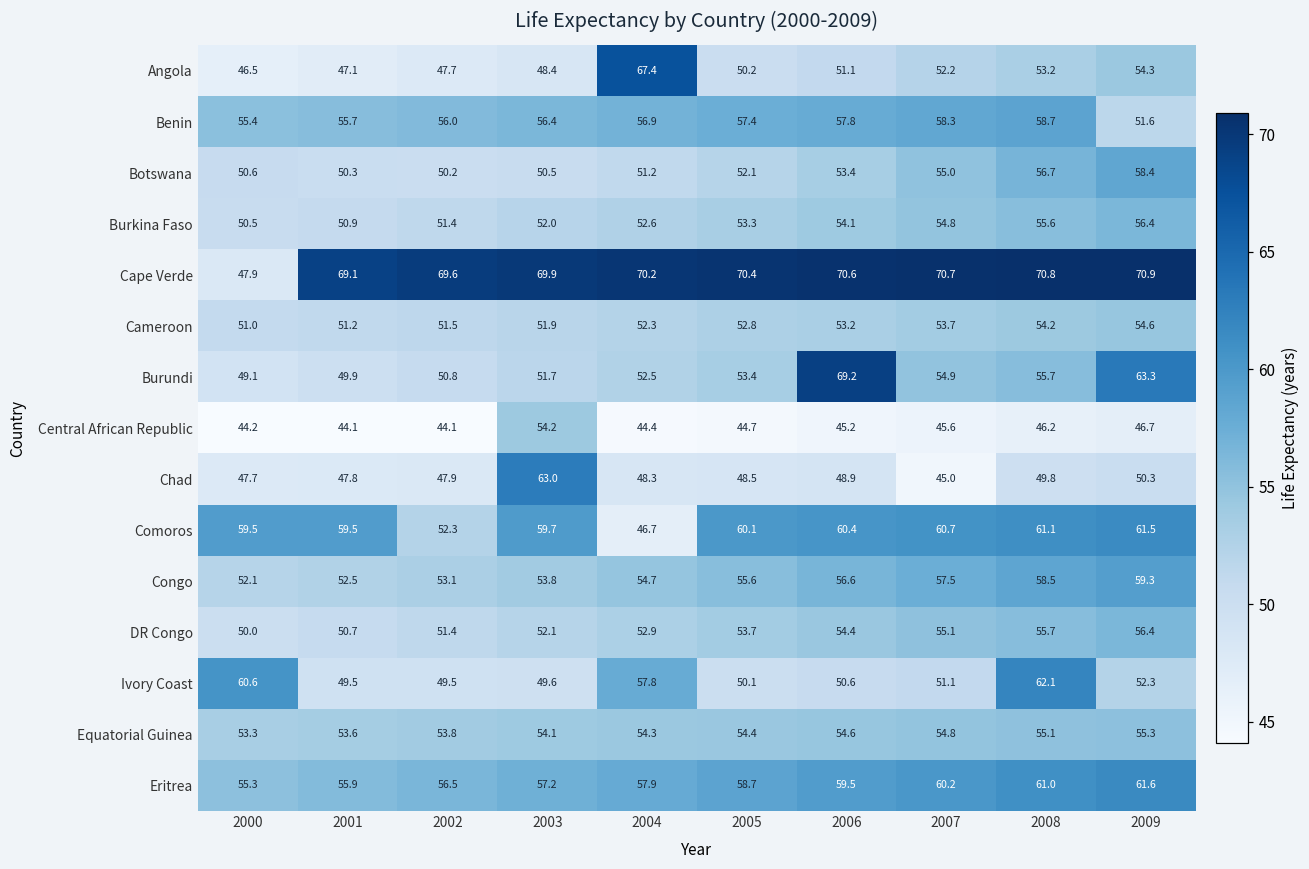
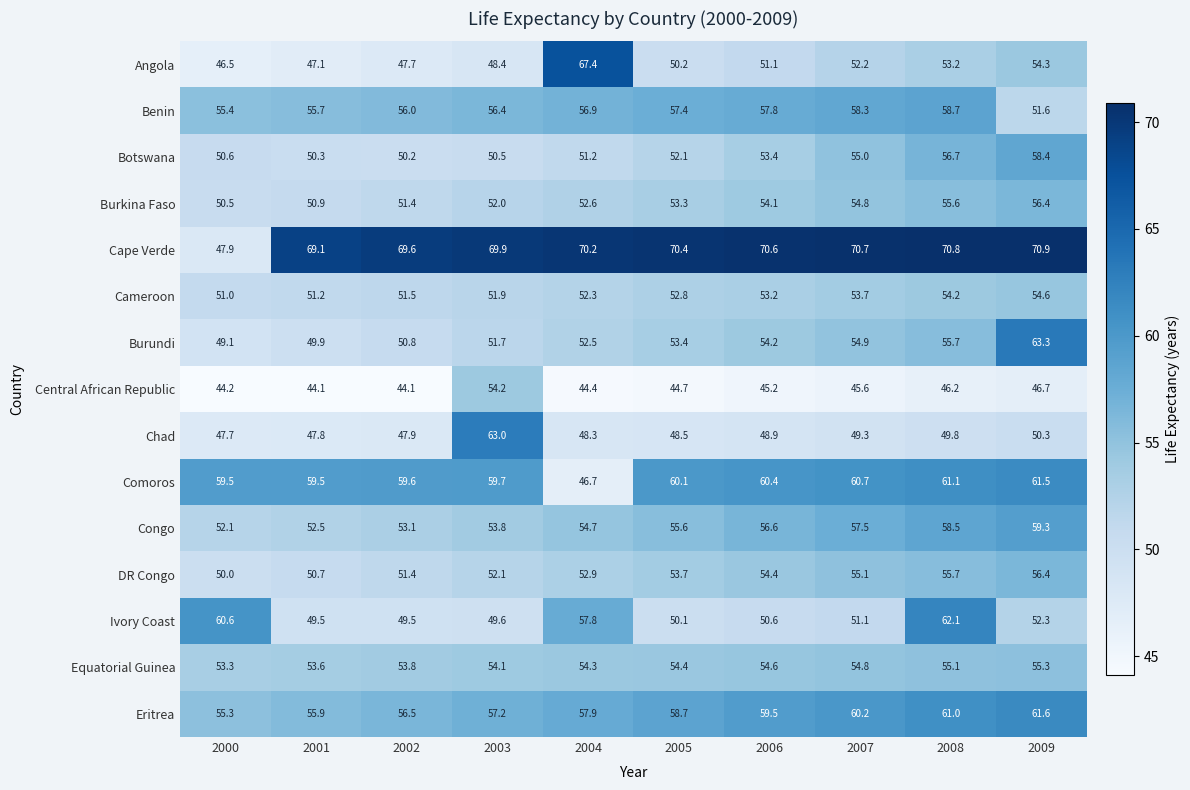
Burundi, 2006: 69.2 -> 54.2
Chad, 2007: 45.0 -> 49.3
Comoros, 2002: 52.3 -> 59.6
